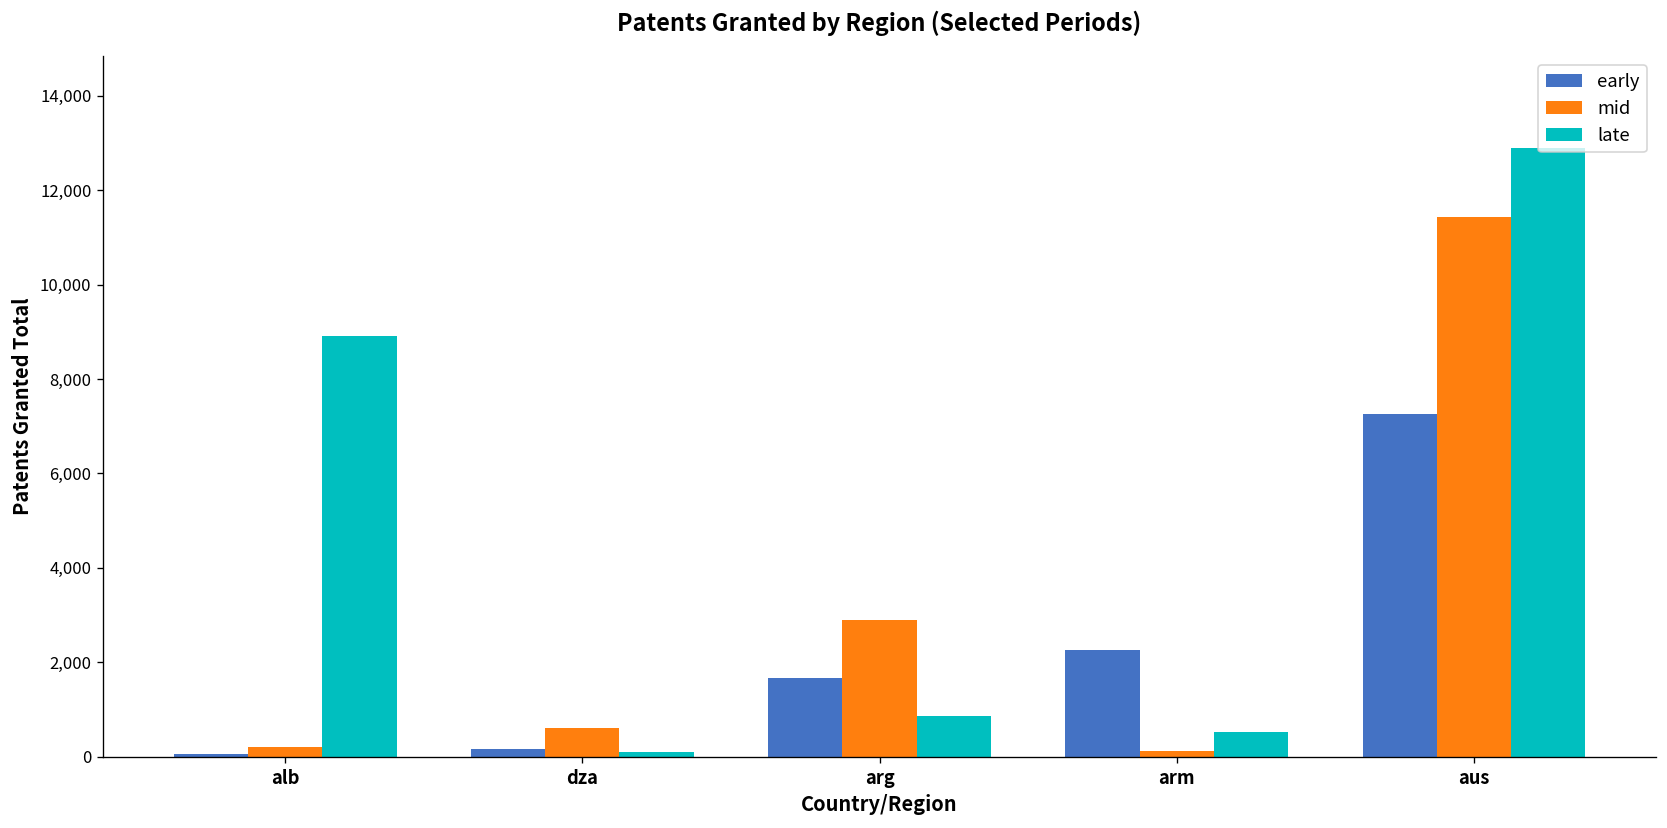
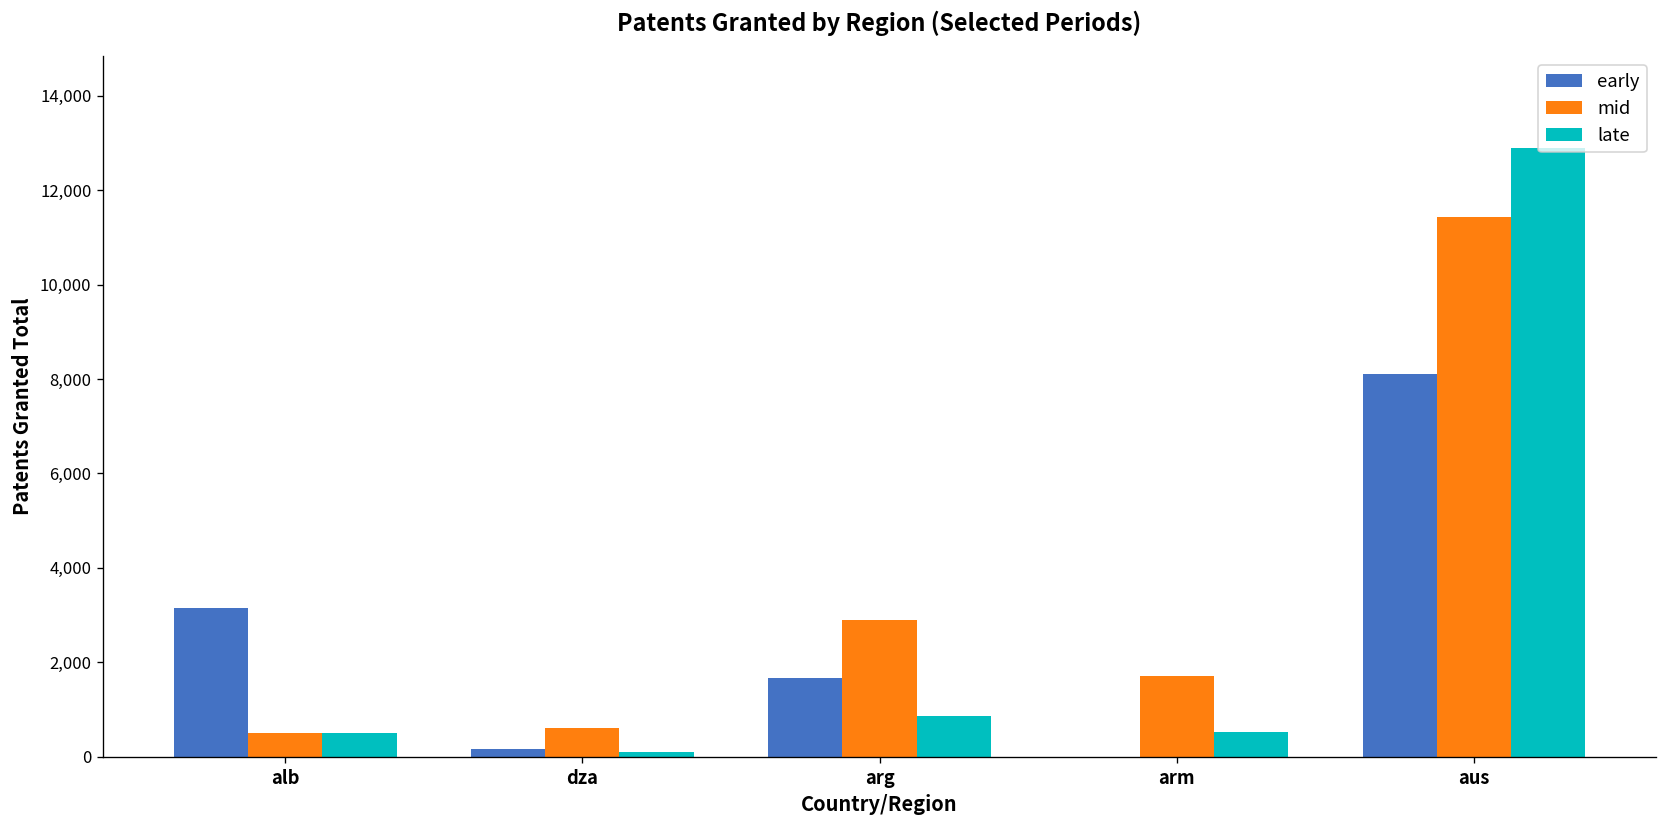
early, alb: 100 -> 3,200
mid, alb: 200 -> 500
late, alb: 8,900 -> 500
early, arm: 2,300 -> 0
mid, arm: 100 -> 1,700
early, aus: 7,300 -> 8,100
